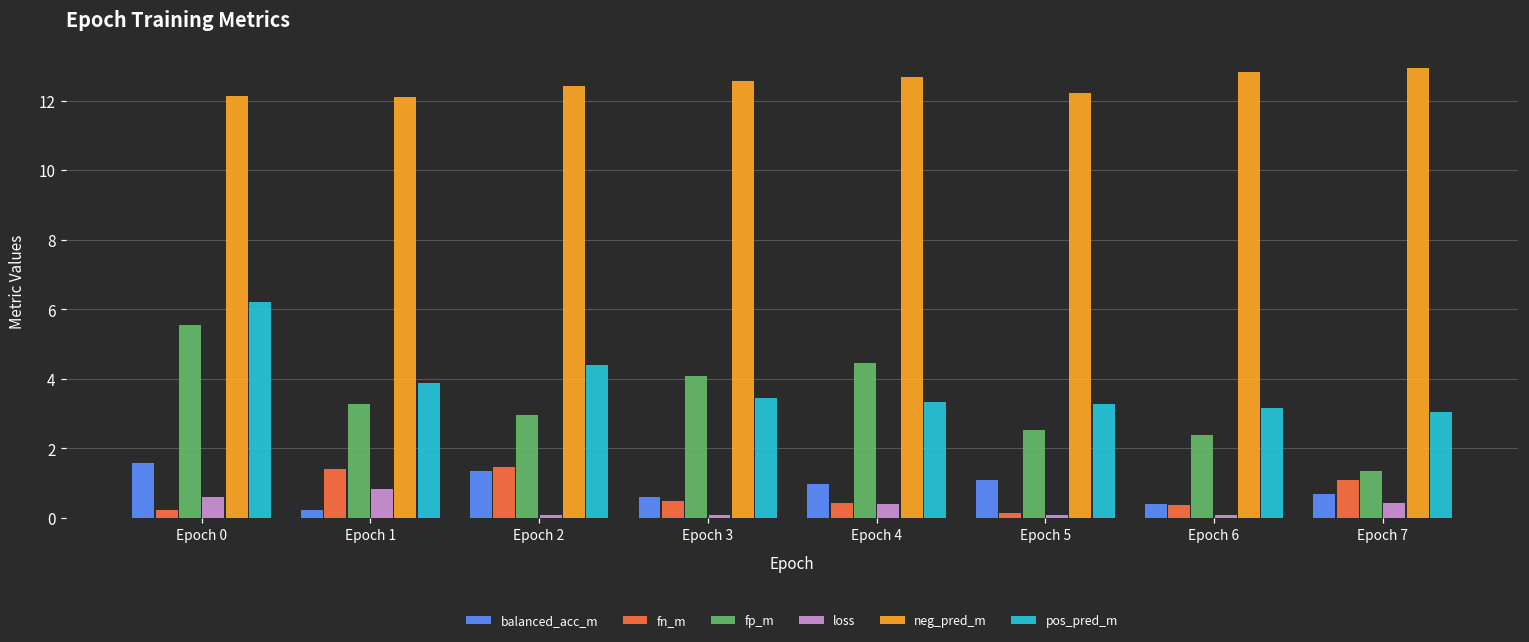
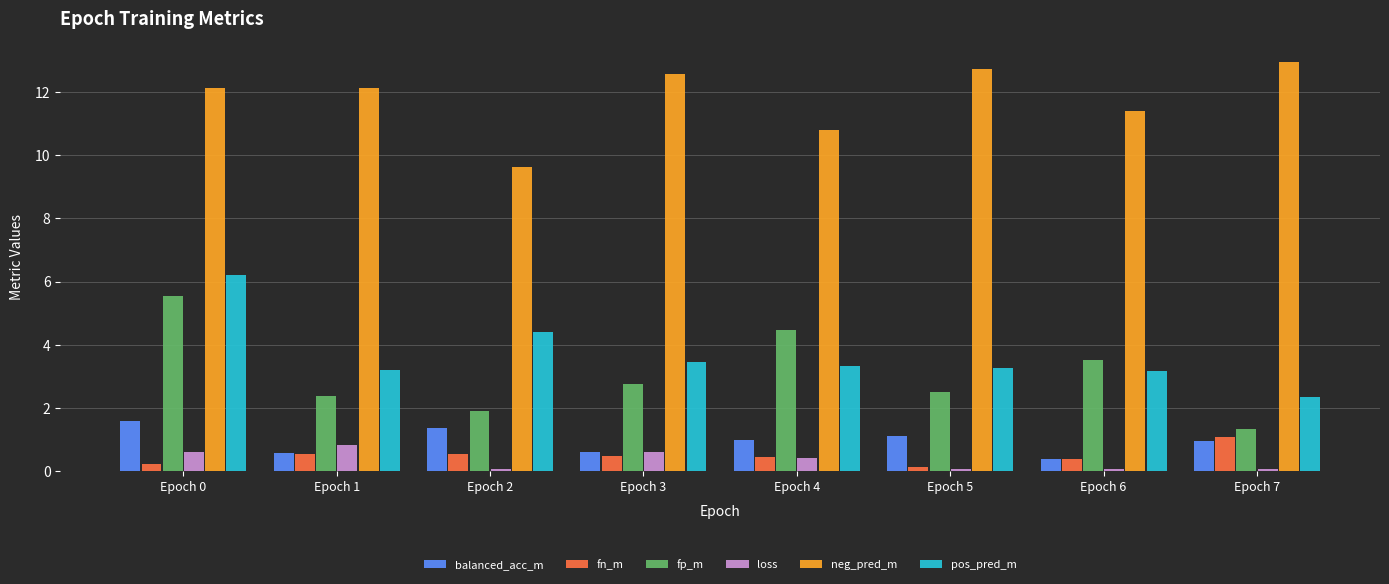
balanced_acc_m, Epoch 1: 0.2 -> 0.6
fn_m, Epoch 1: 1.4 -> 0.6
fp_m, Epoch 1: 3.3 -> 2.4
pos_pred_m, Epoch 1: 3.9 -> 3.2
fn_m, Epoch 2: 1.5 -> 0.5
fp_m, Epoch 2: 3.0 -> 1.9
neg_pred_m, Epoch 2: 12.4 -> 9.6
fp_m, Epoch 3: 4.1 -> 2.8
loss, Epoch 3: 0.1 -> 0.6
neg_pred_m, Epoch 4: 12.7 -> 10.8
neg_pred_m, Epoch 5: 12.2 -> 12.7
fp_m, Epoch 6: 2.4 -> 3.5
neg_pred_m, Epoch 6: 12.8 -> 11.4
balanced_acc_m, Epoch 7: 0.7 -> 1.0
loss, Epoch 7: 0.4 -> 0.1
pos_pred_m, Epoch 7: 3.1 -> 2.3
